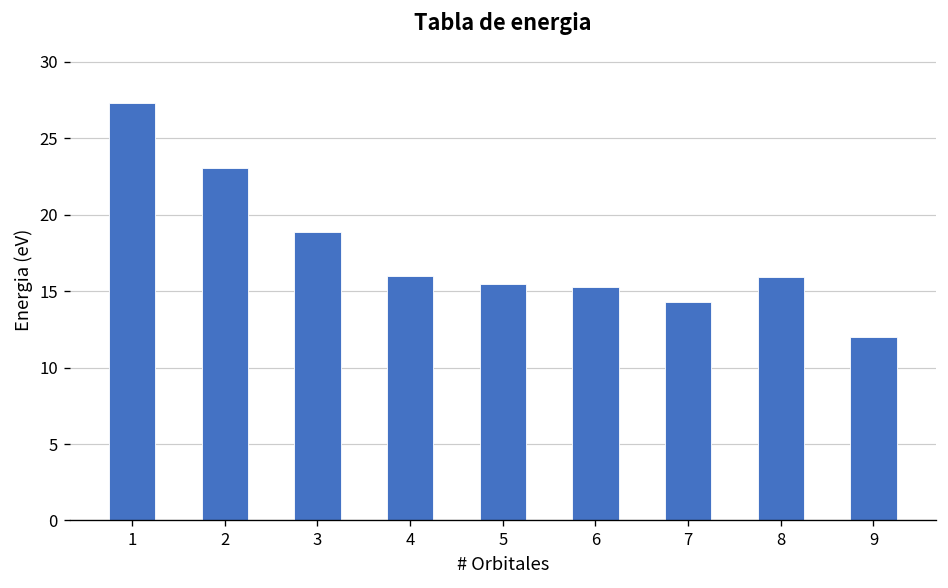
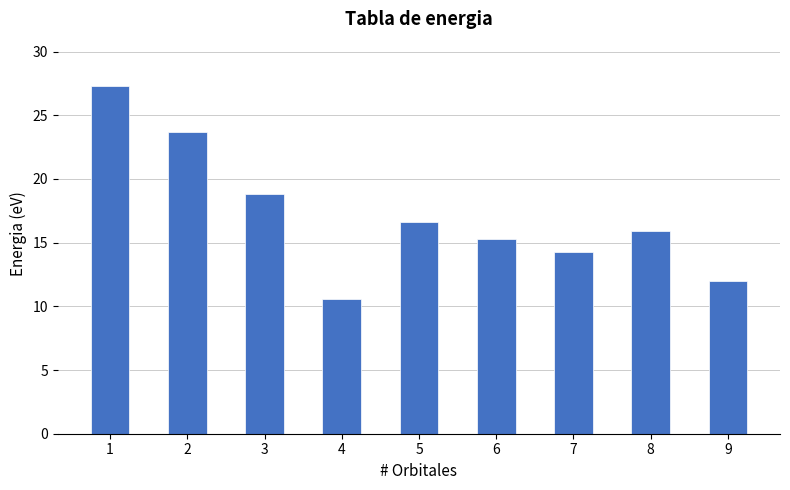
2: 23.1 -> 23.7
4: 16.0 -> 10.6
5: 15.5 -> 16.6
